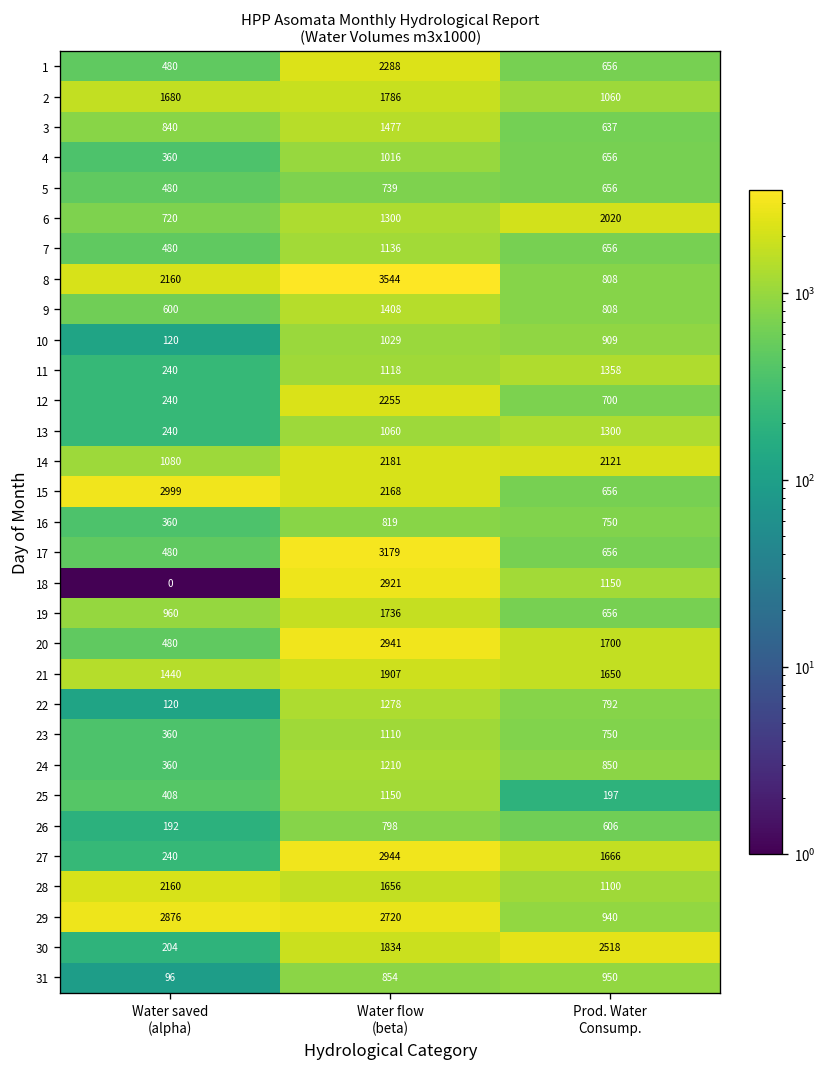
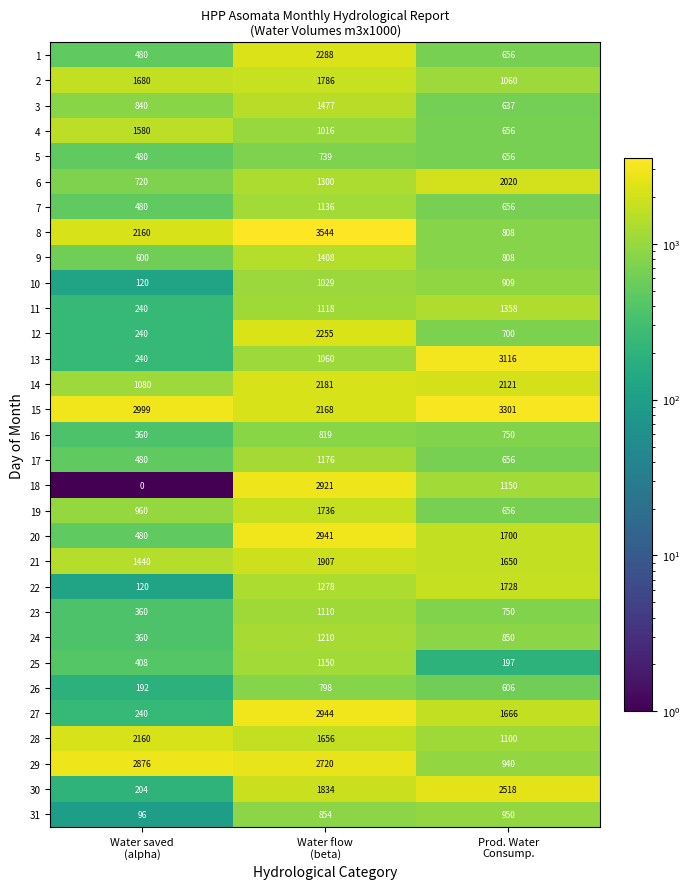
4, Water saved (alpha): 360 -> 1580
13, Prod. Water Consump.: 1300 -> 3116
15, Prod. Water Consump.: 656 -> 3301
17, Water flow (beta): 3179 -> 1176
22, Prod. Water Consump.: 792 -> 1728
